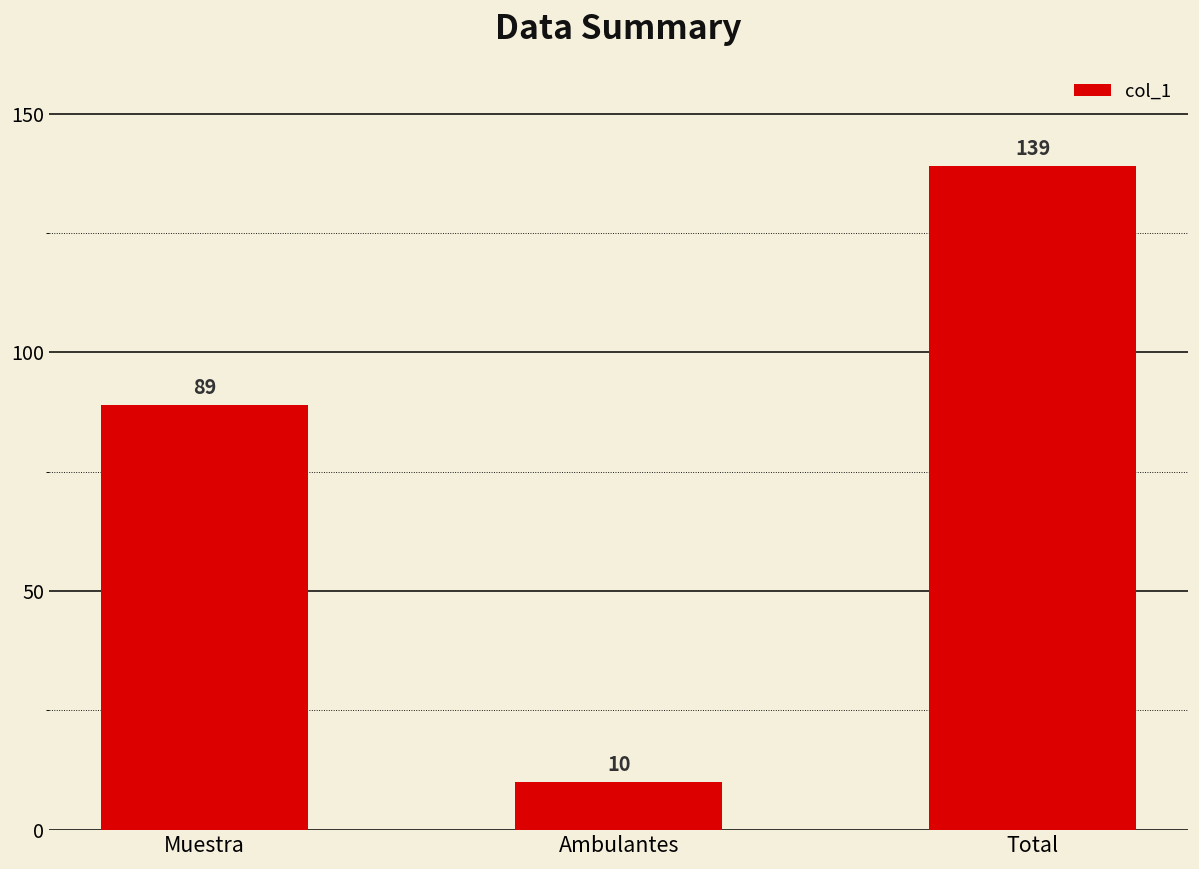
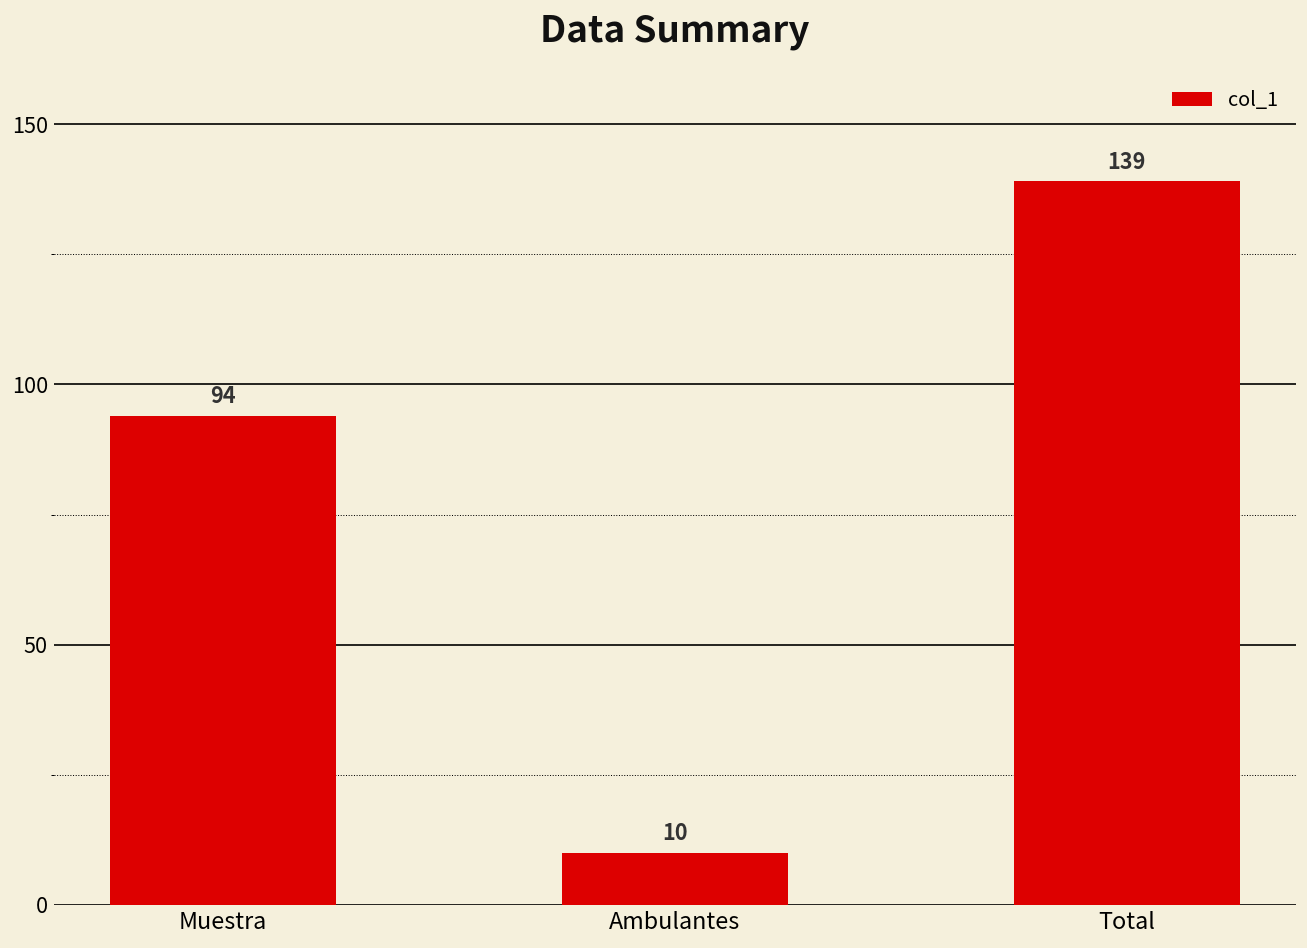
Muestra: 89 -> 94
